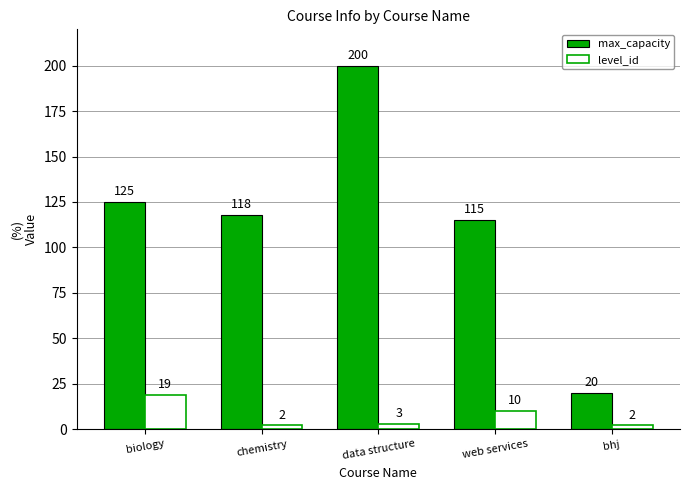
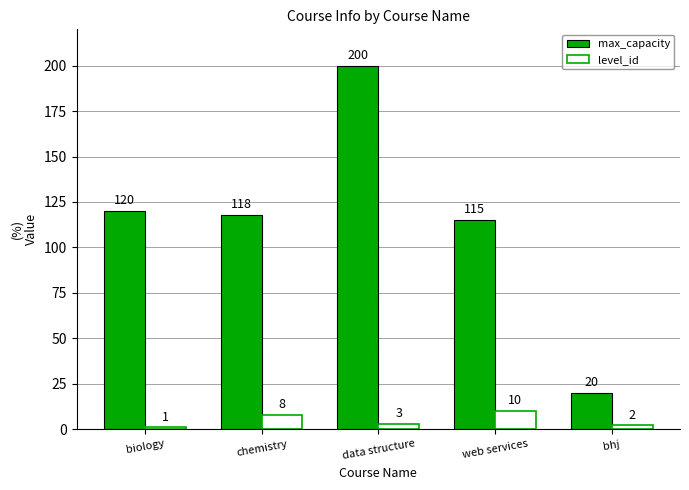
max_capacity, biology: 125 -> 120
level_id, biology: 19 -> 1
level_id, chemistry: 2 -> 8
